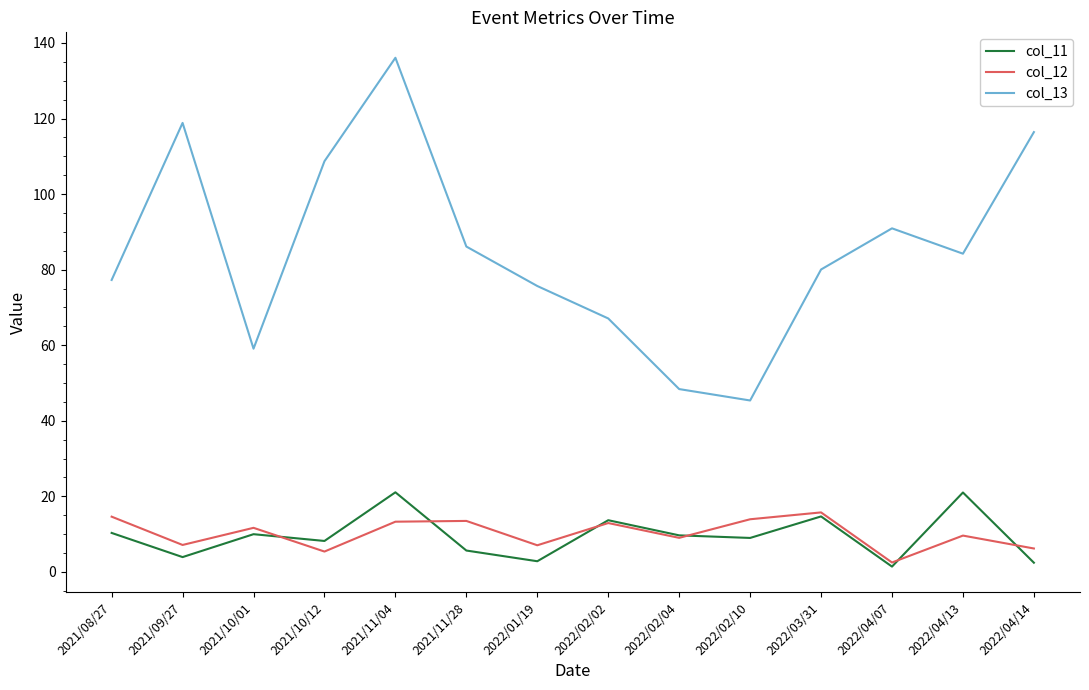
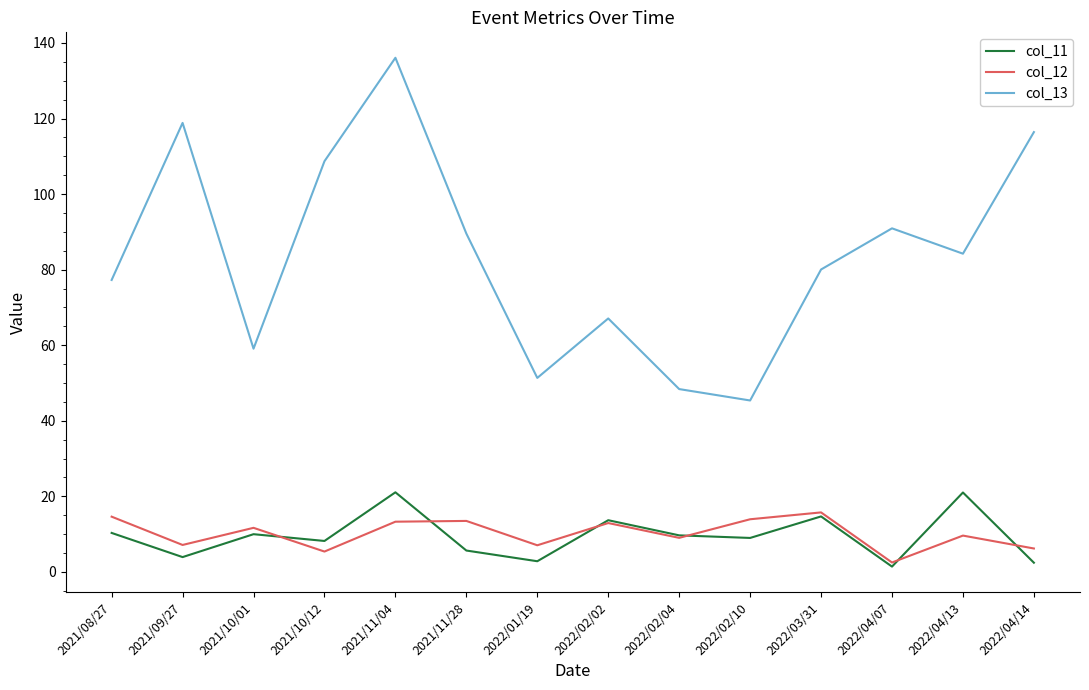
col_13, 2021/11/28: 86 -> 90
col_13, 2022/01/19: 76 -> 51
